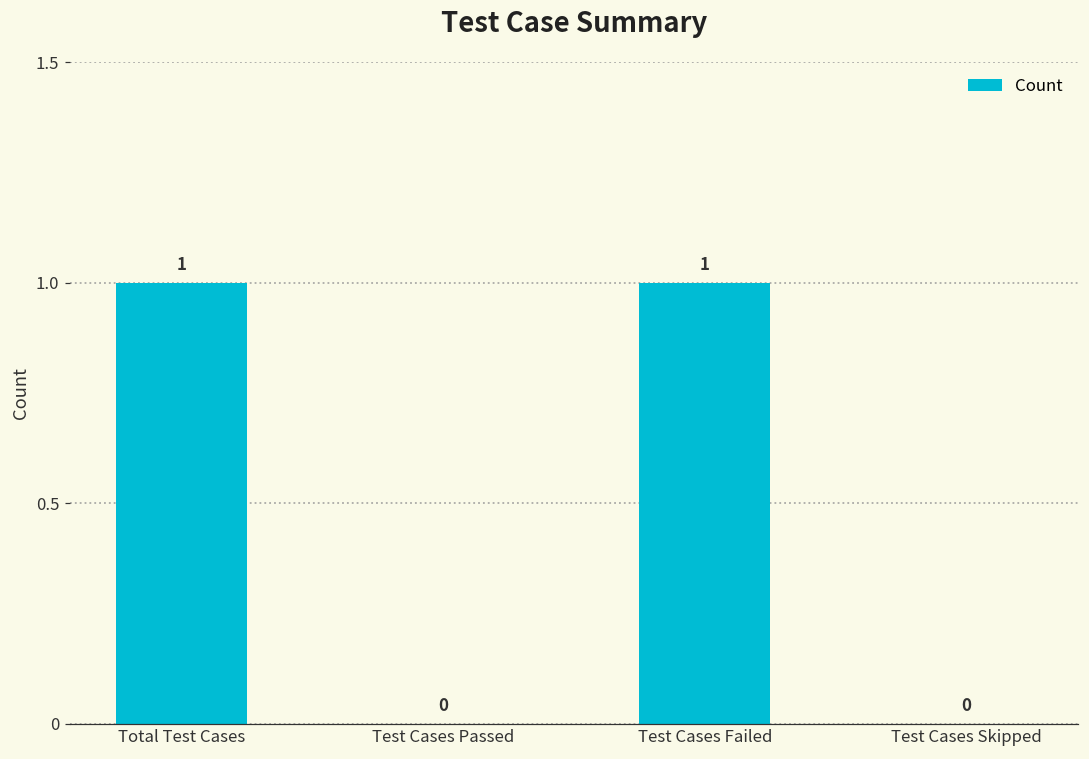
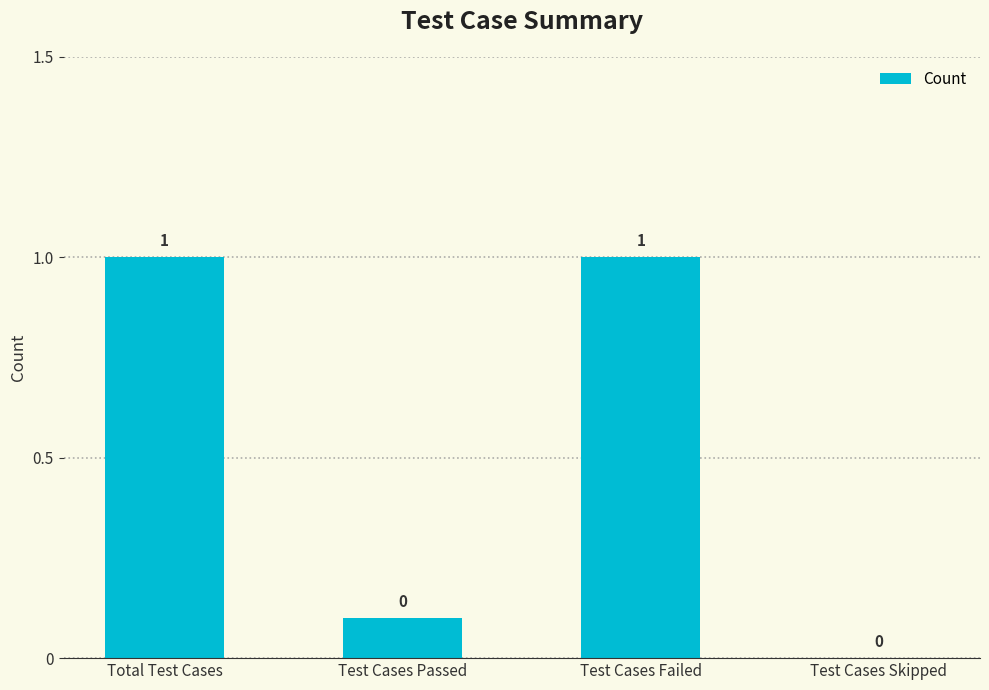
Test Cases Passed: 0.0 -> 0.1
